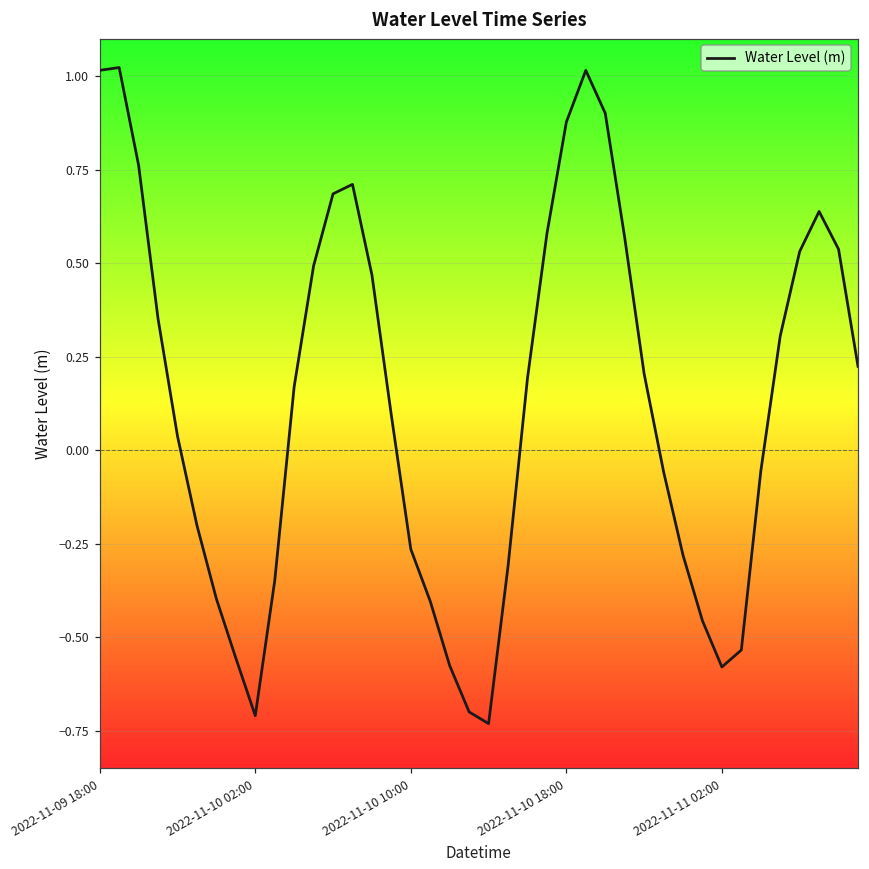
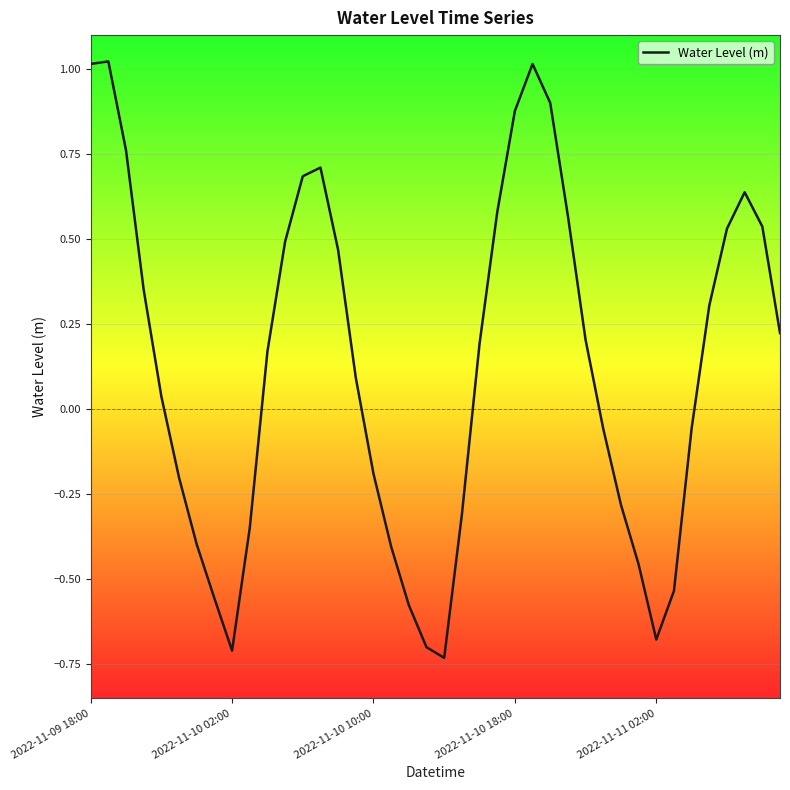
2022-11-10 10:00: -0.26 -> -0.19
2022-11-11 02:00: -0.58 -> -0.68
